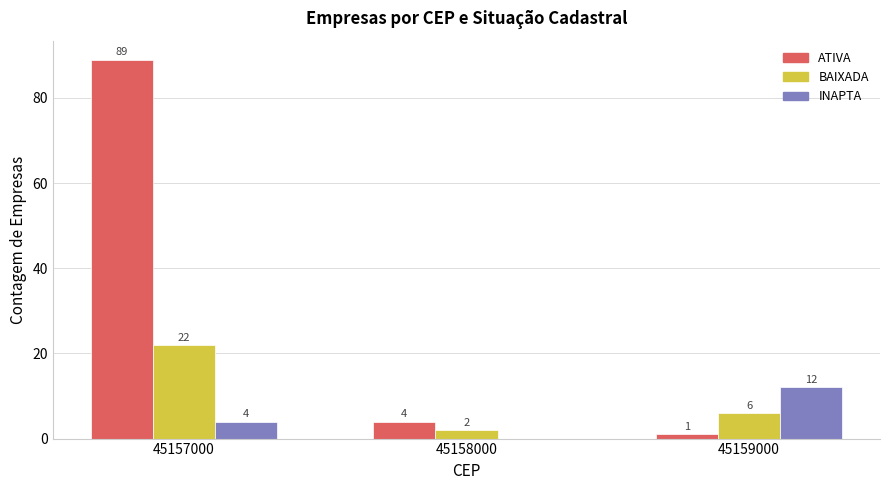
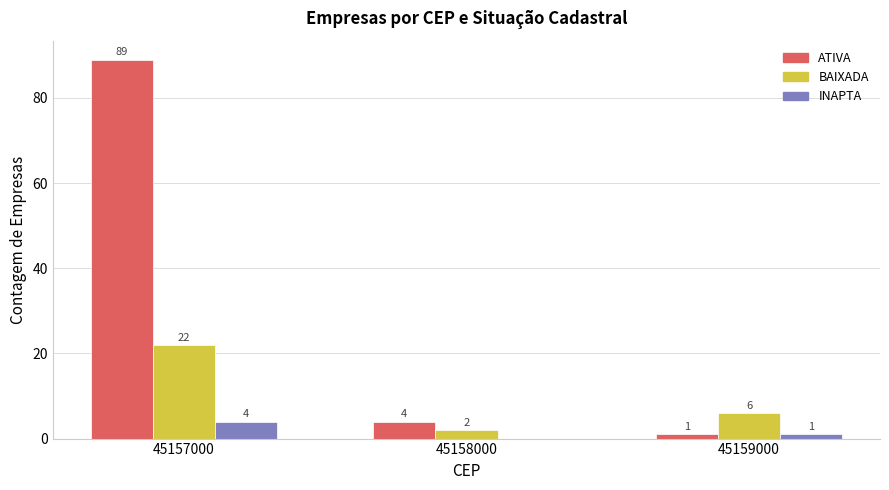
INAPTA, 45159000: 12 -> 1
